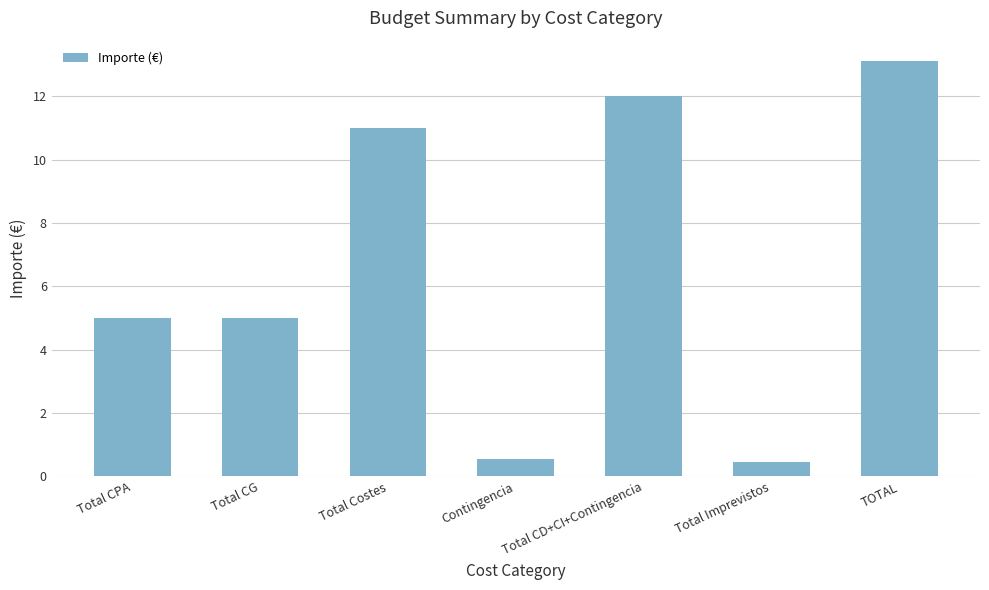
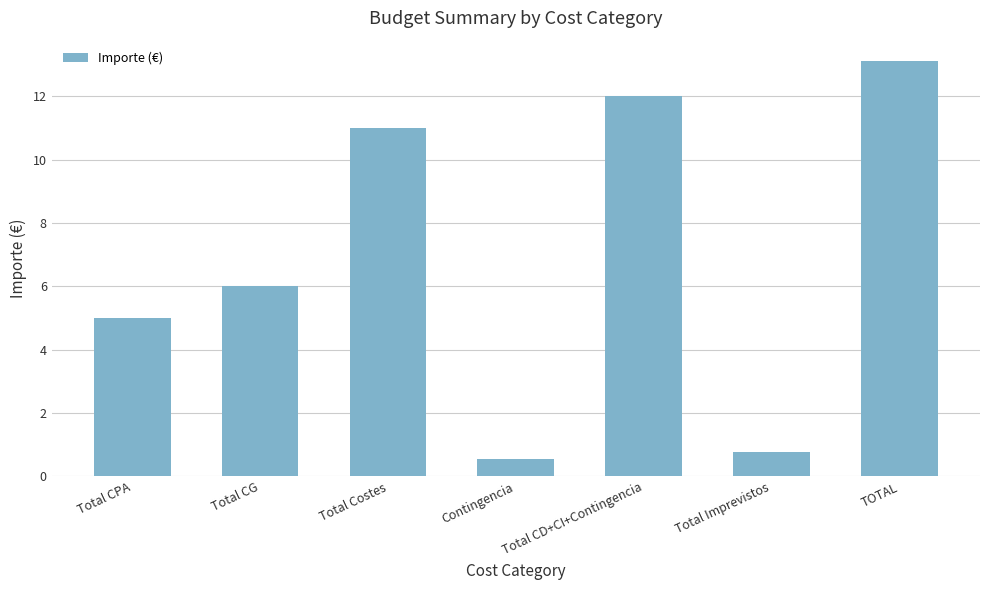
Total CG: 5 -> 6
Total Imprevistos: 0.5 -> 0.8
